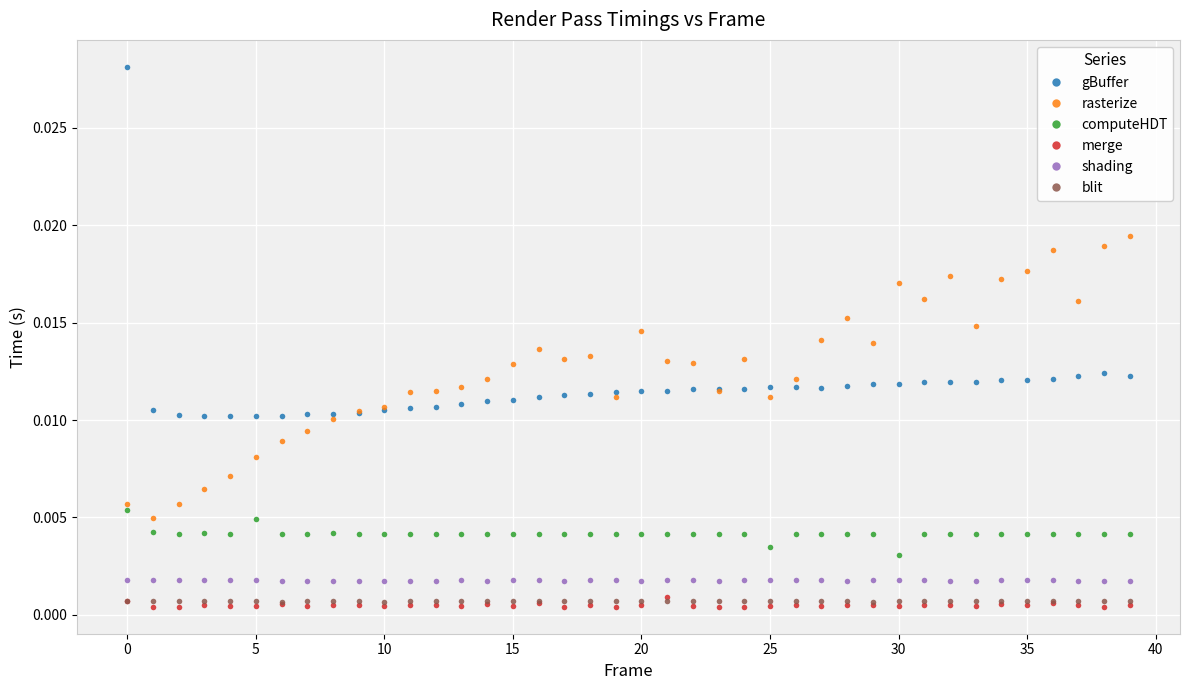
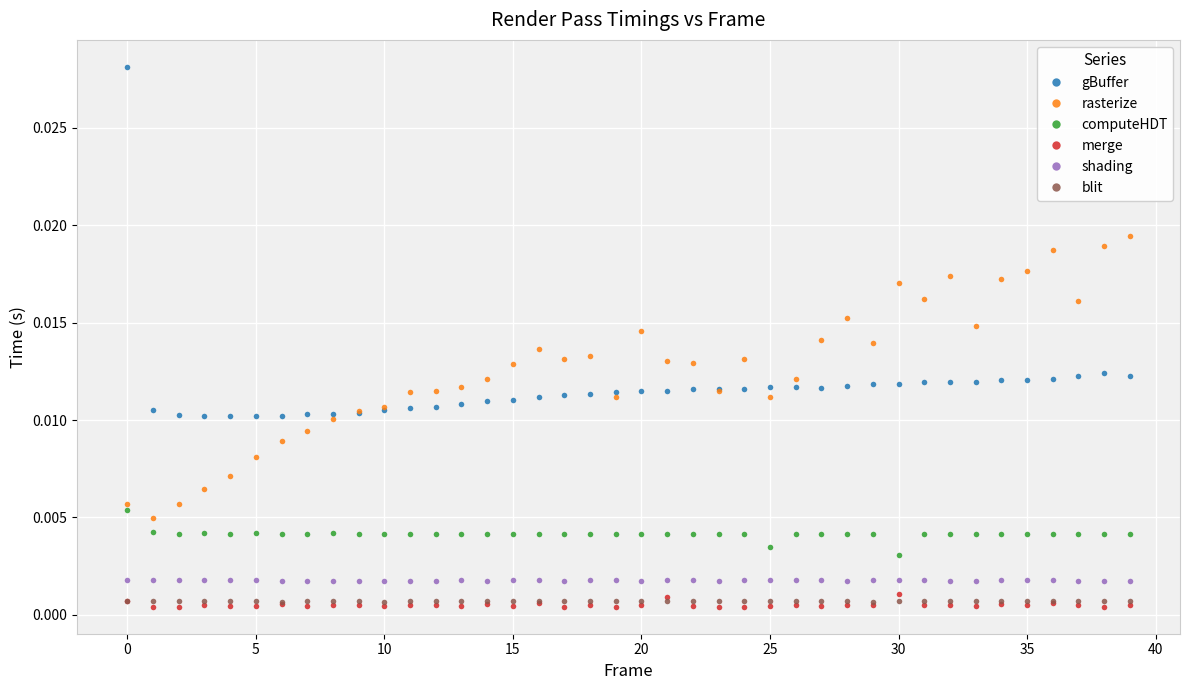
computeHDT, 5: 0.0049 -> 0.0042
merge, 30: 0.0005 -> 0.0011
